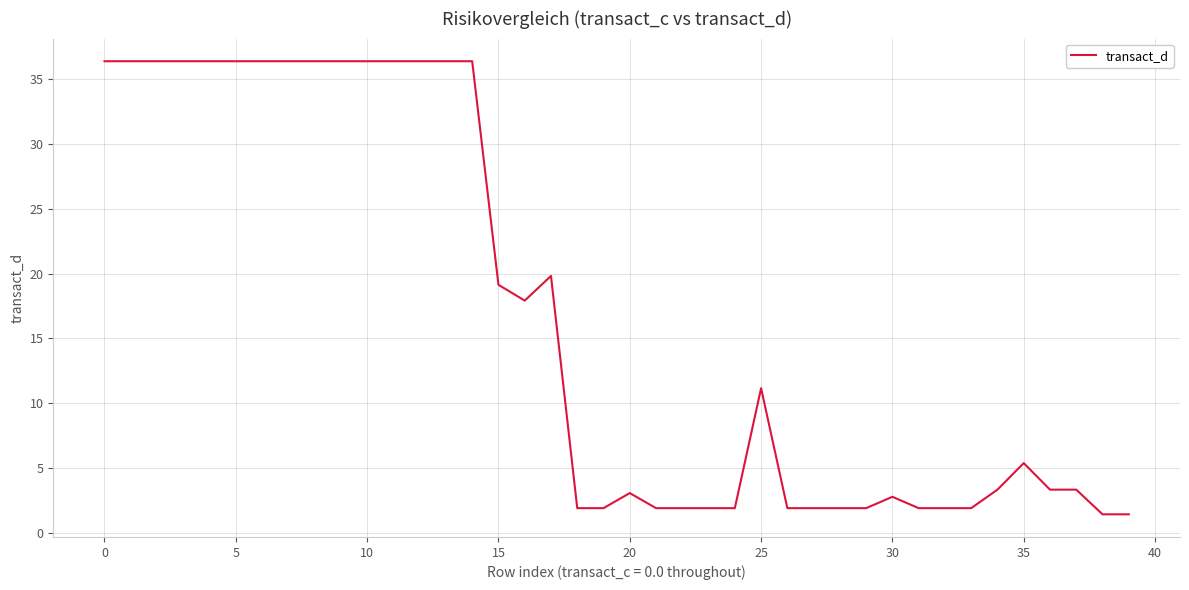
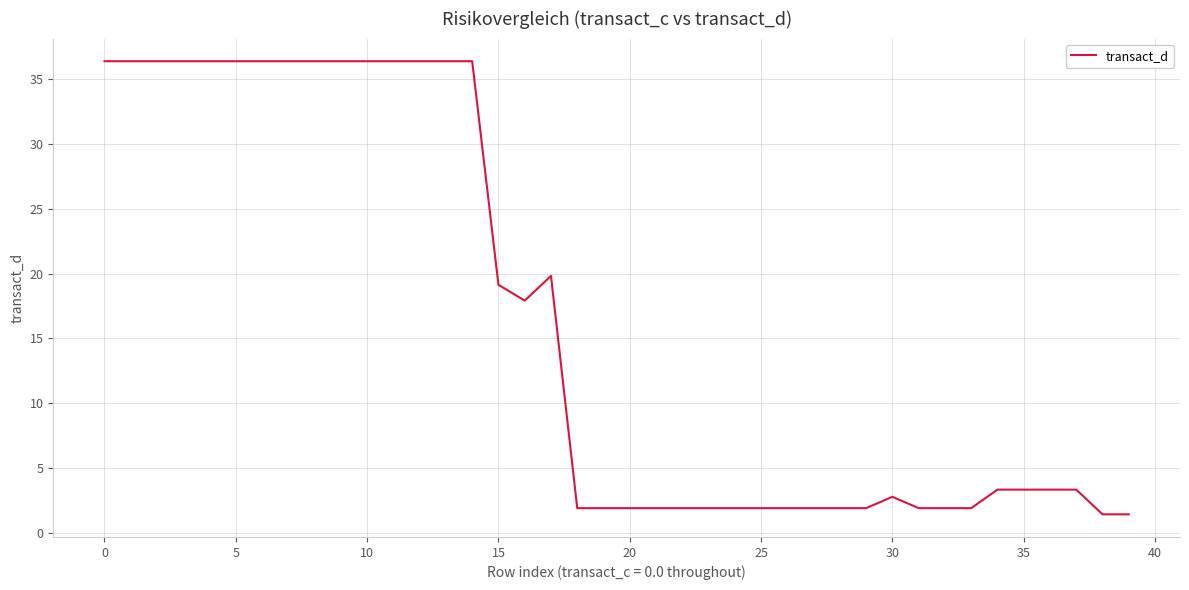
20: 3.1 -> 1.9
25: 11.2 -> 1.9
35: 5.4 -> 3.3
